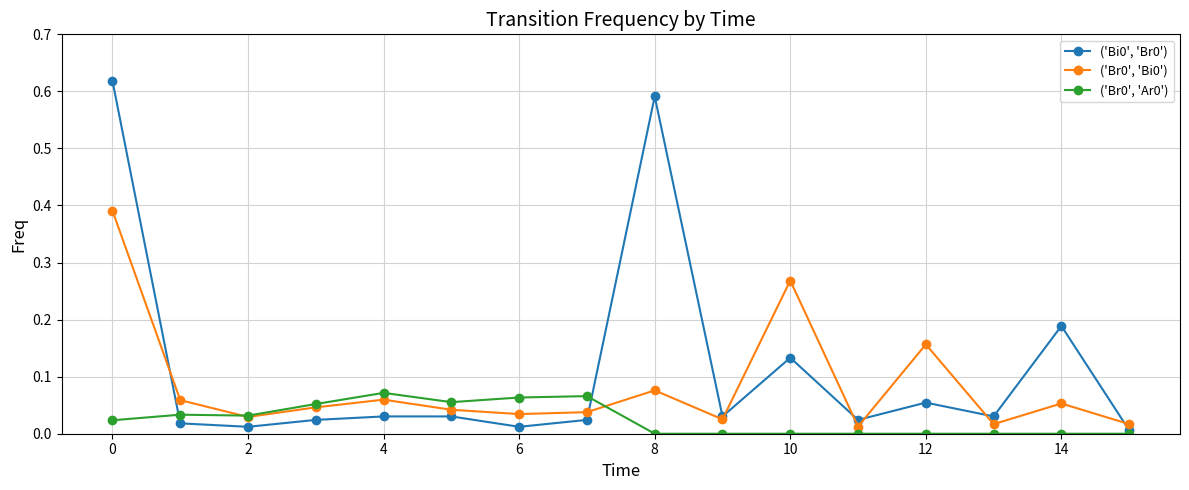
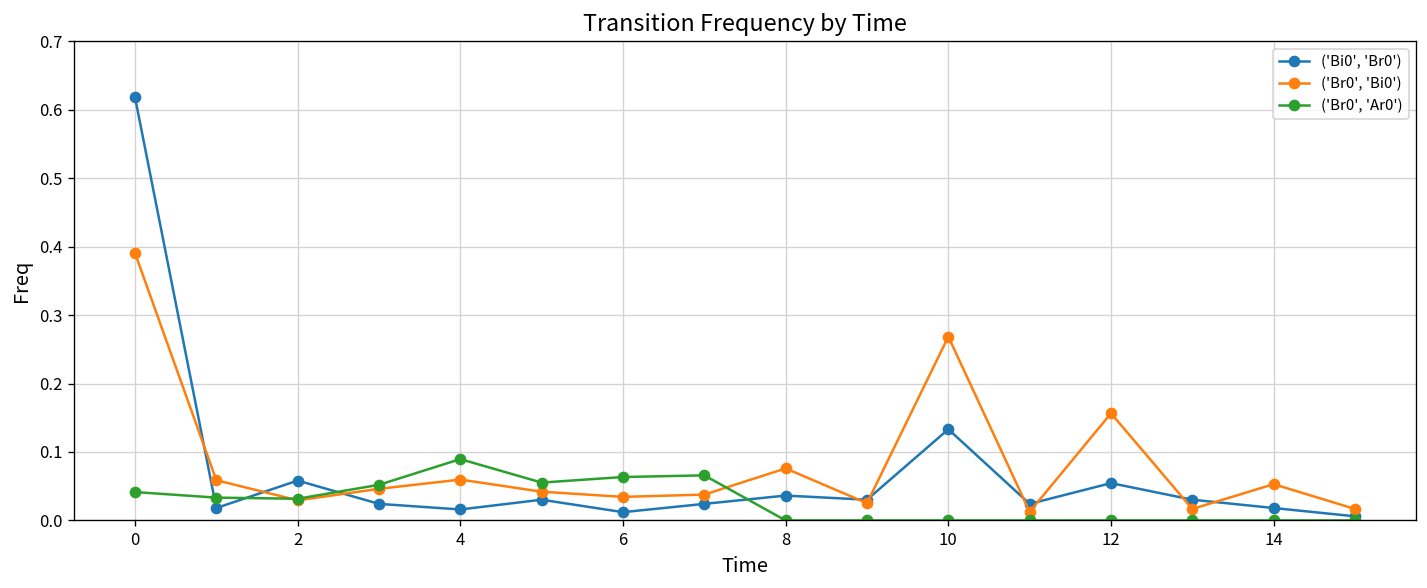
('Br0', 'Ar0'), 0: 0.02 -> 0.04
('Bi0', 'Br0'), 2: 0.01 -> 0.06
('Bi0', 'Br0'), 4: 0.03 -> 0.02
('Br0', 'Ar0'), 4: 0.07 -> 0.09
('Bi0', 'Br0'), 8: 0.59 -> 0.04
('Bi0', 'Br0'), 14: 0.19 -> 0.02
